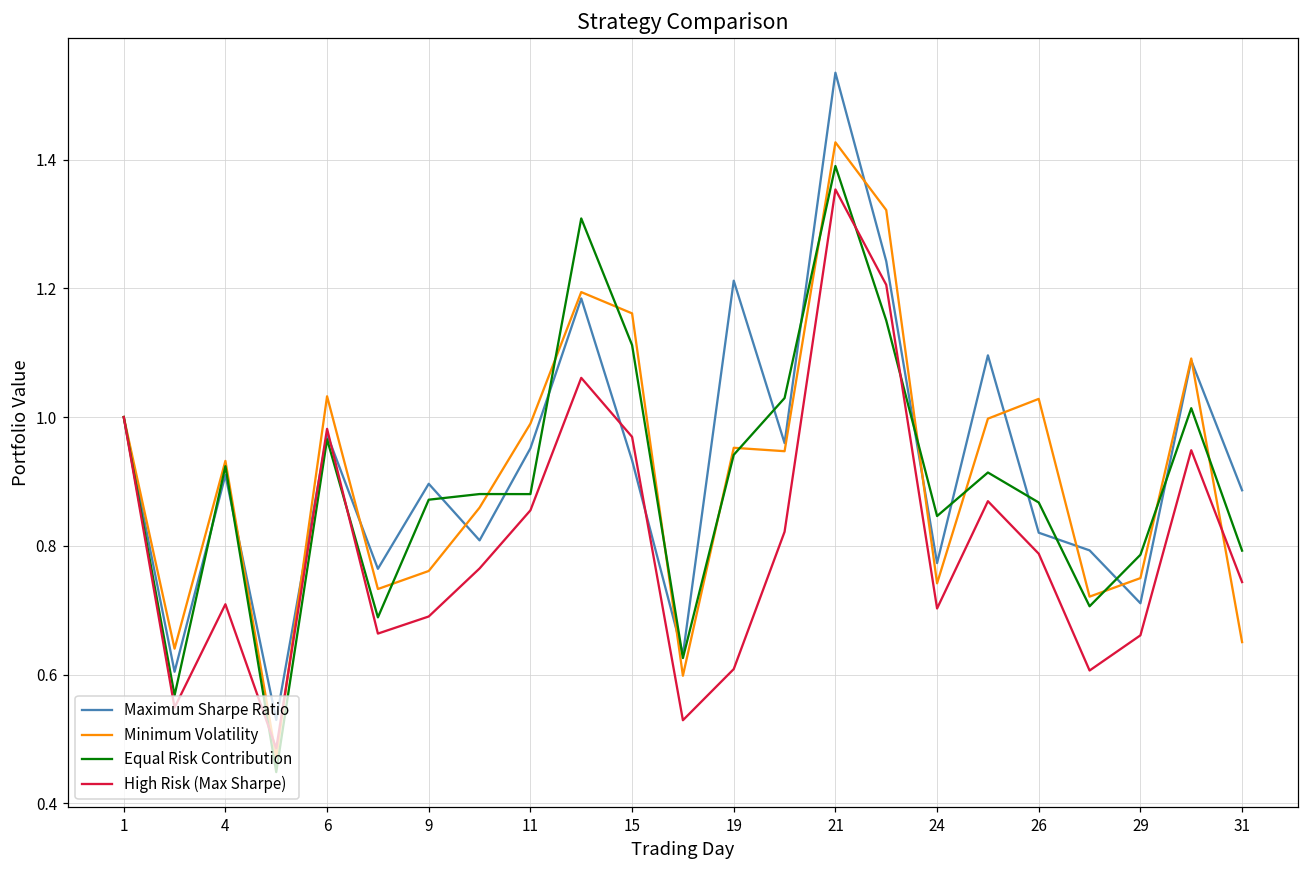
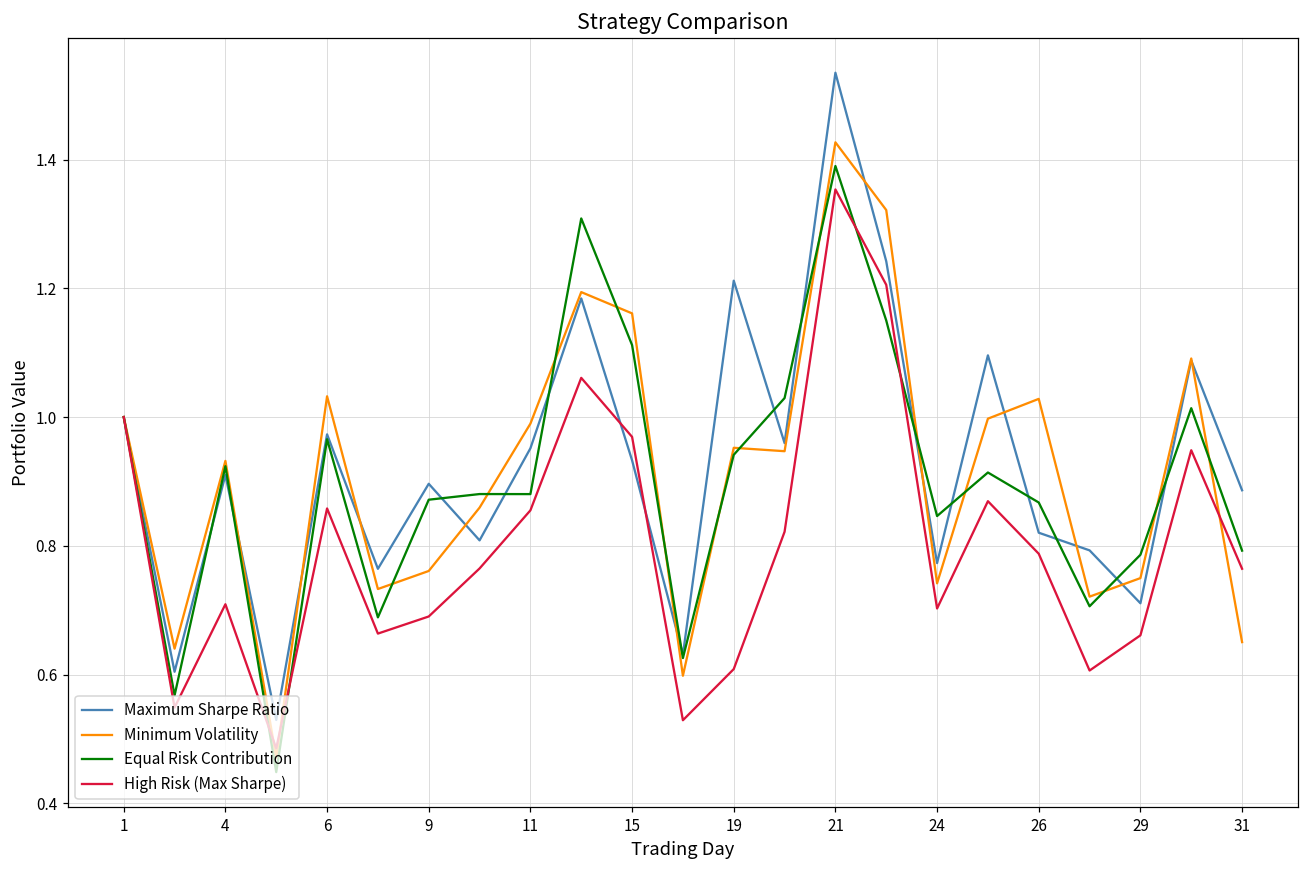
High Risk (Max Sharpe), 6: 0.98 -> 0.86
High Risk (Max Sharpe), 31: 0.74 -> 0.76
